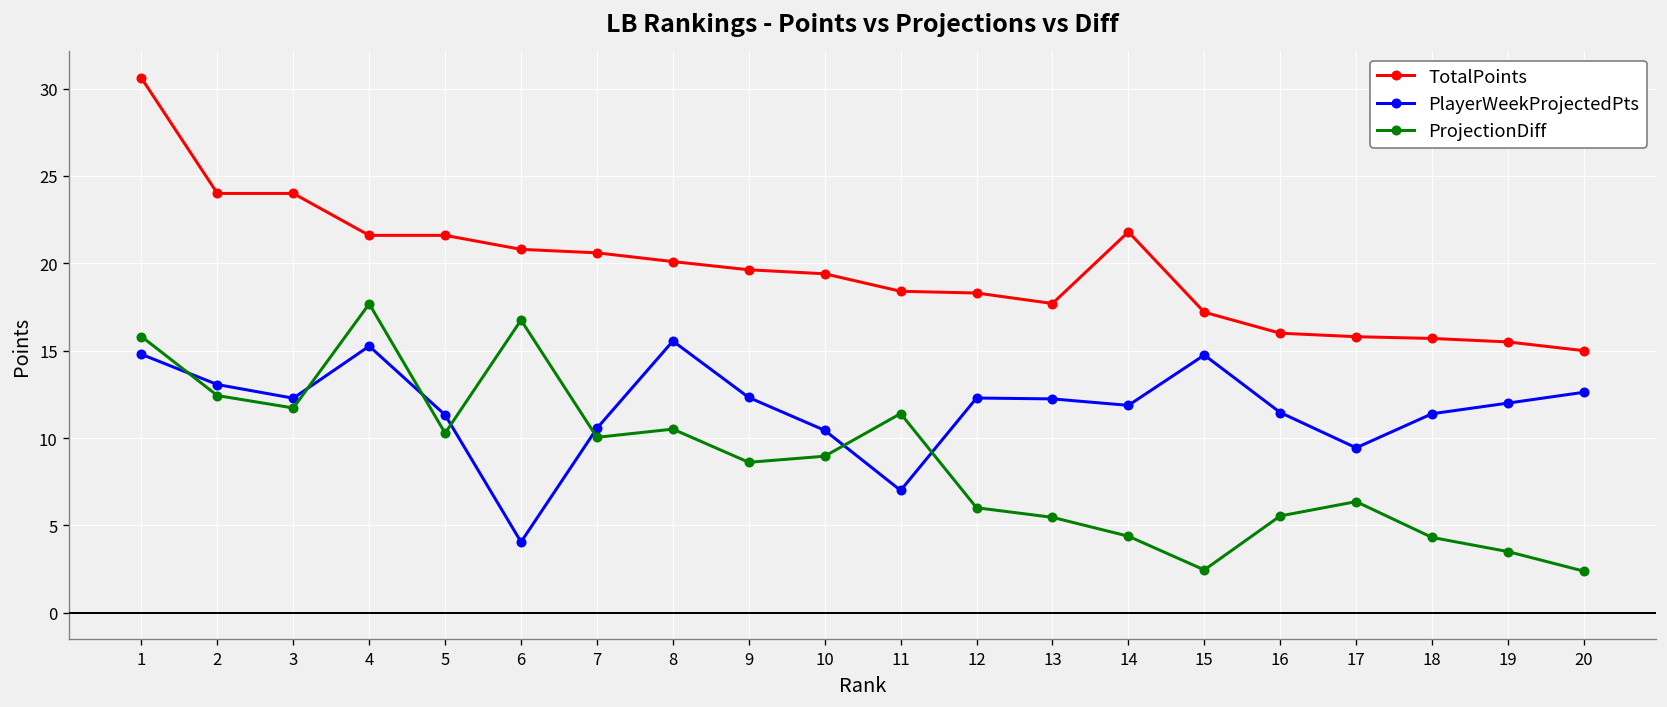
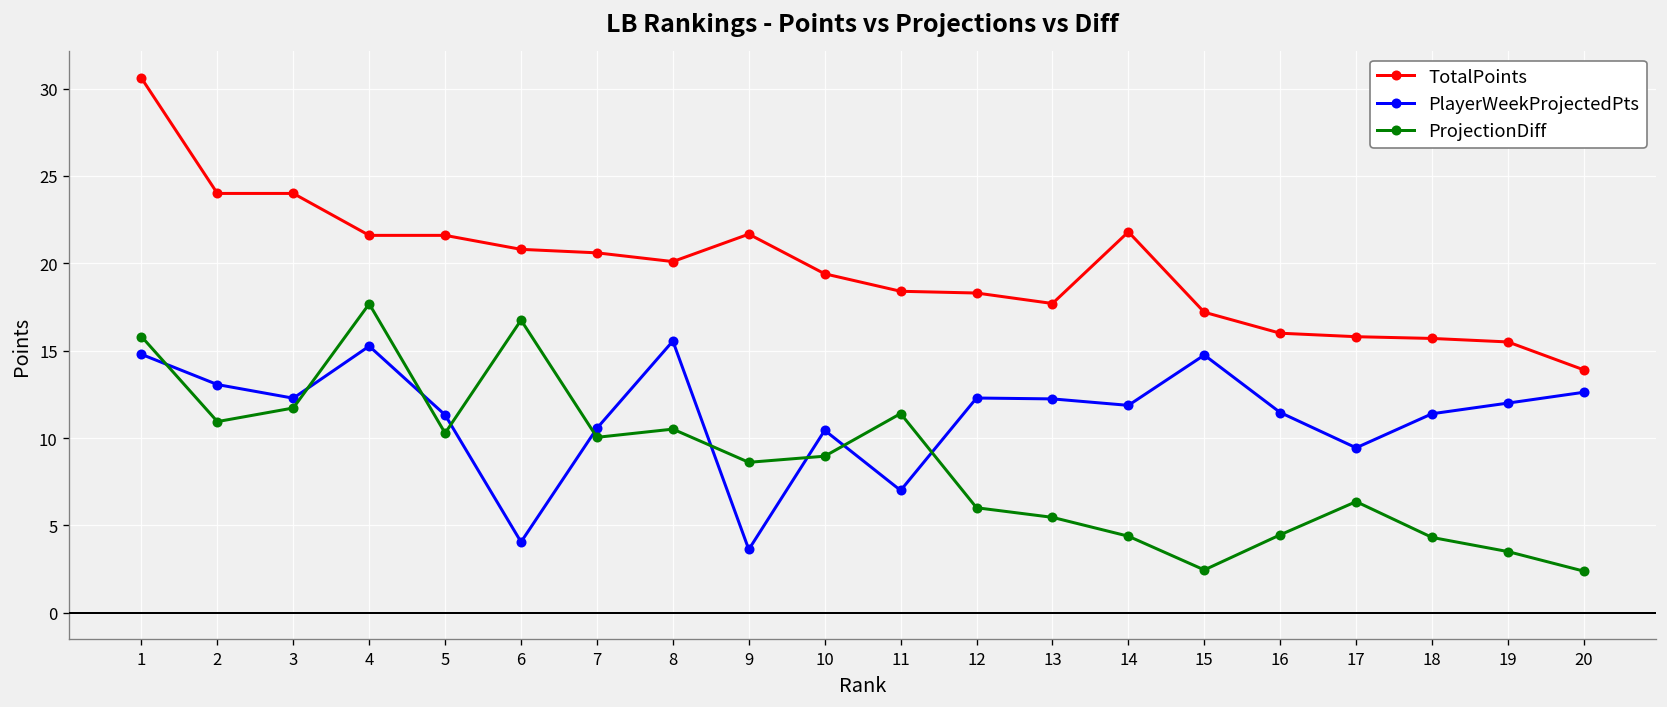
ProjectionDiff, 2: 12.4 -> 10.9
TotalPoints, 9: 19.6 -> 21.7
PlayerWeekProjectedPts, 9: 12.3 -> 3.6
ProjectionDiff, 16: 5.5 -> 4.5
TotalPoints, 20: 15.0 -> 13.9
